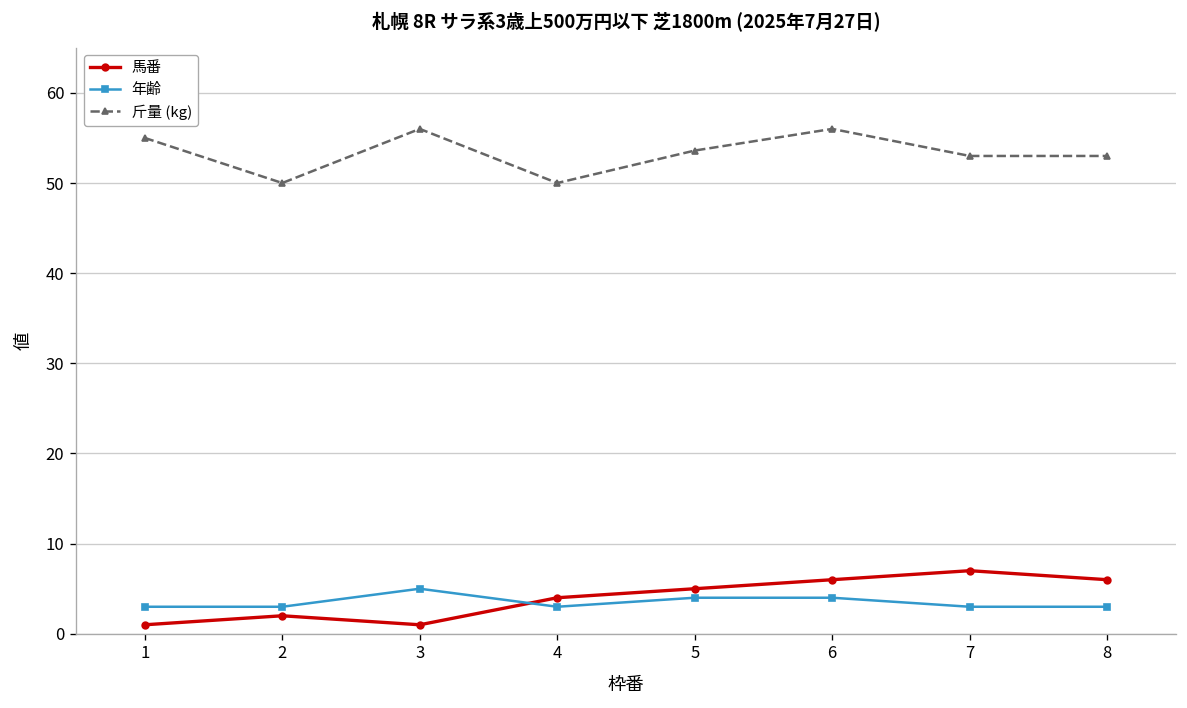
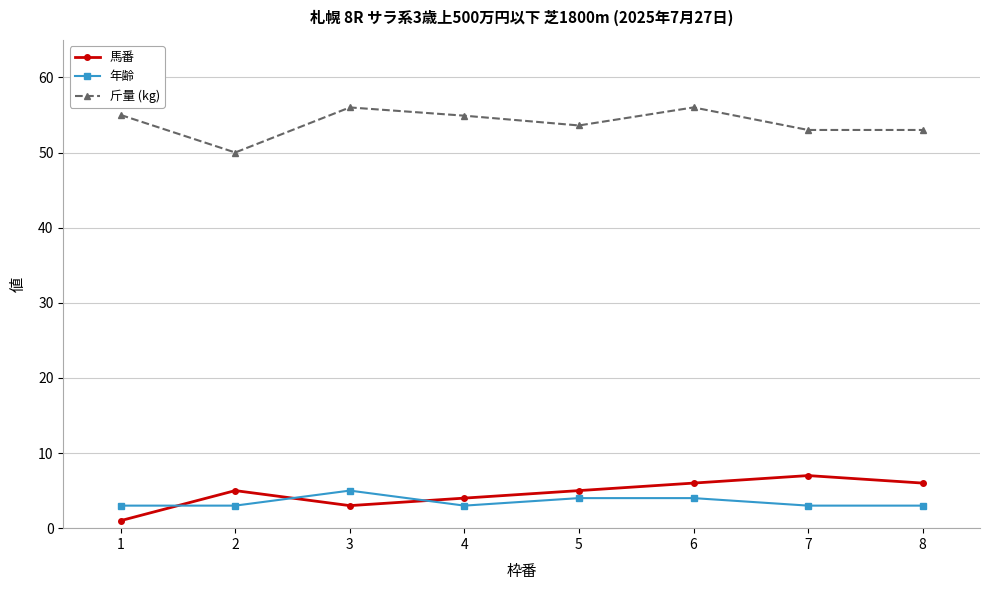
馬番, 2: 2 -> 5
馬番, 3: 1 -> 3
斤量 (kg), 4: 50 -> 55
